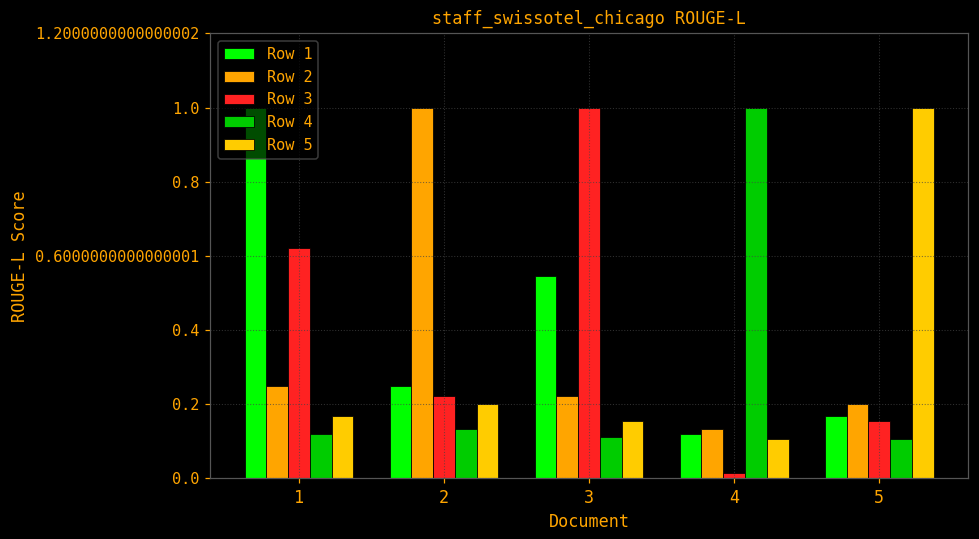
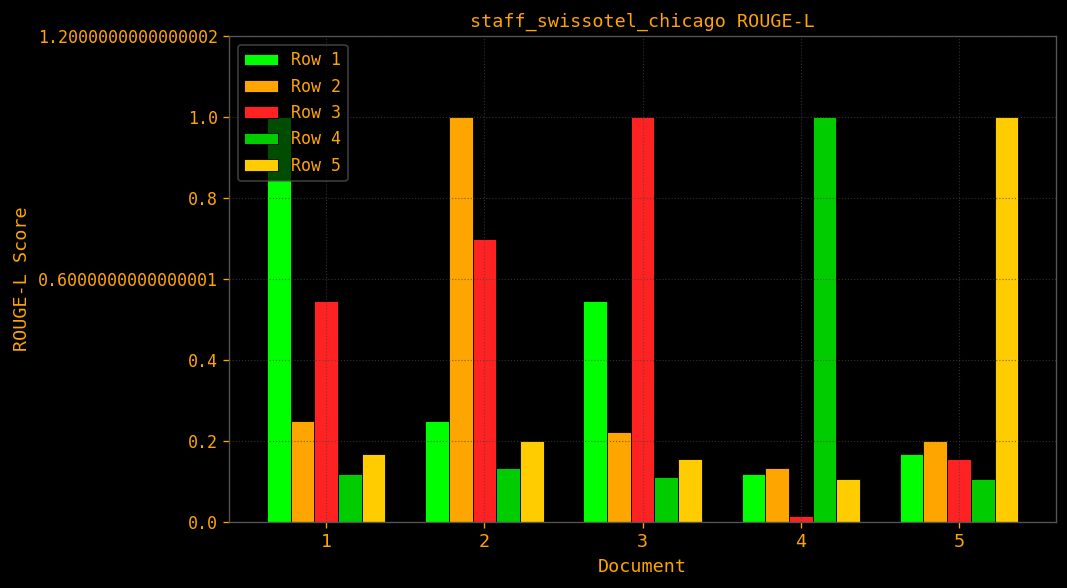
Row 3, 1: 0.62 -> 0.55
Row 3, 2: 0.22 -> 0.70
